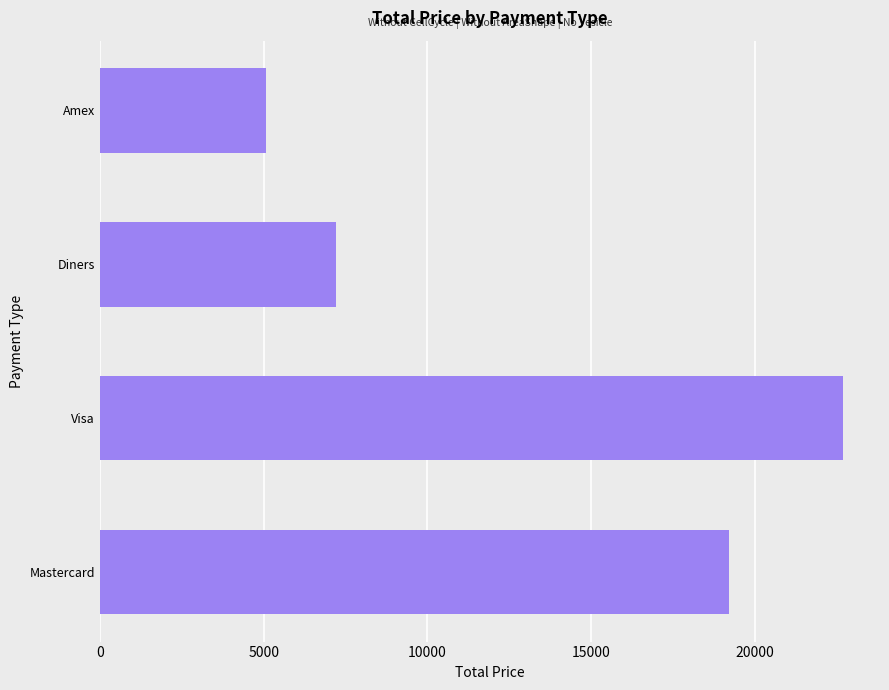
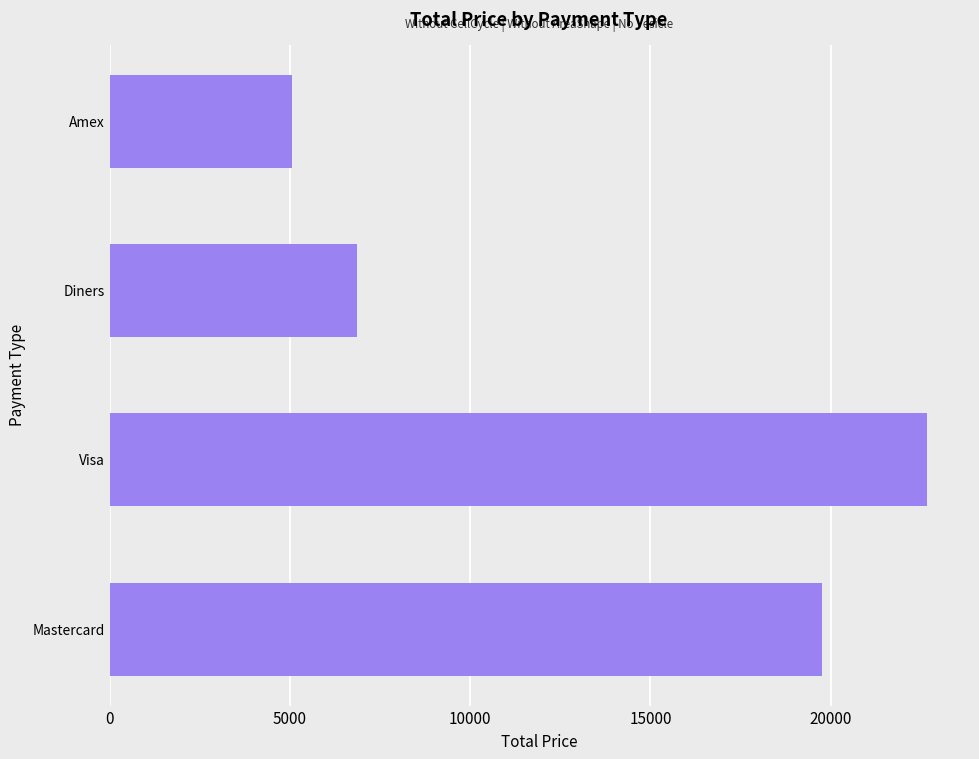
Diners: 7200 -> 6900
Mastercard: 19200 -> 19800
